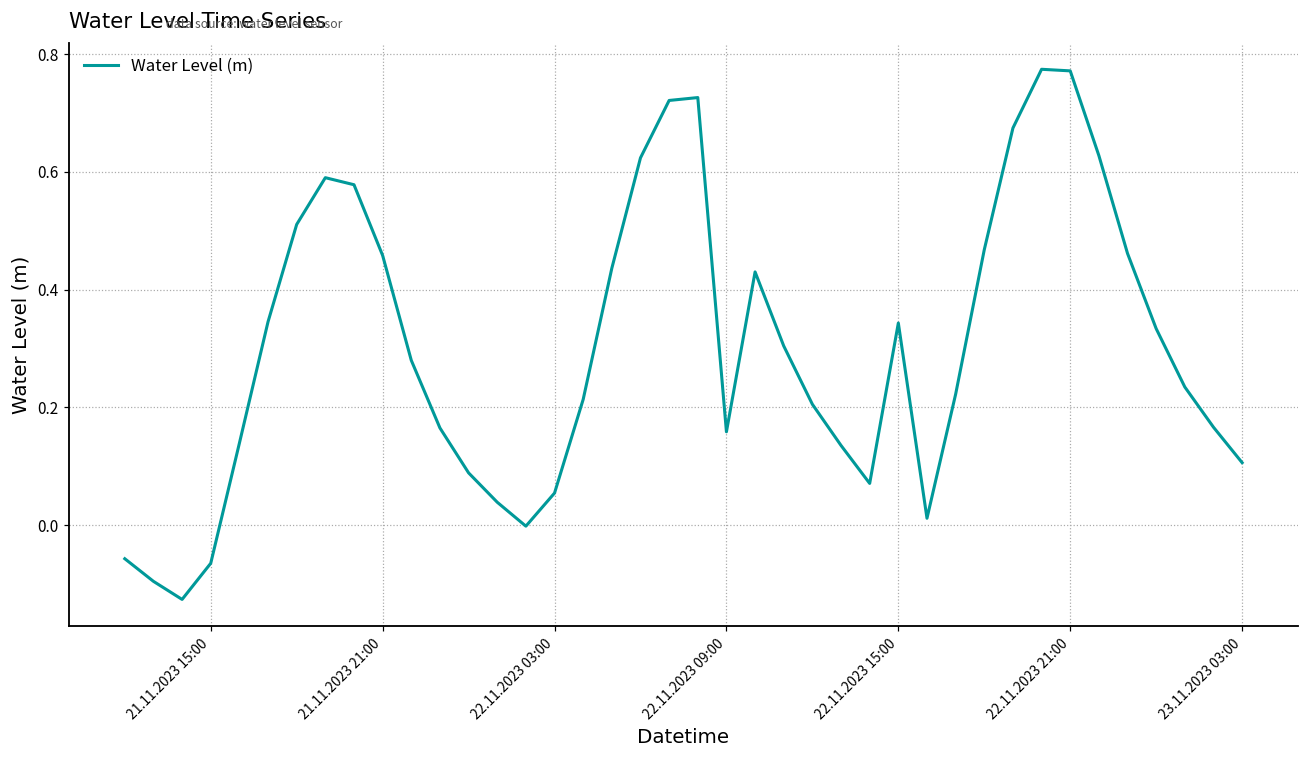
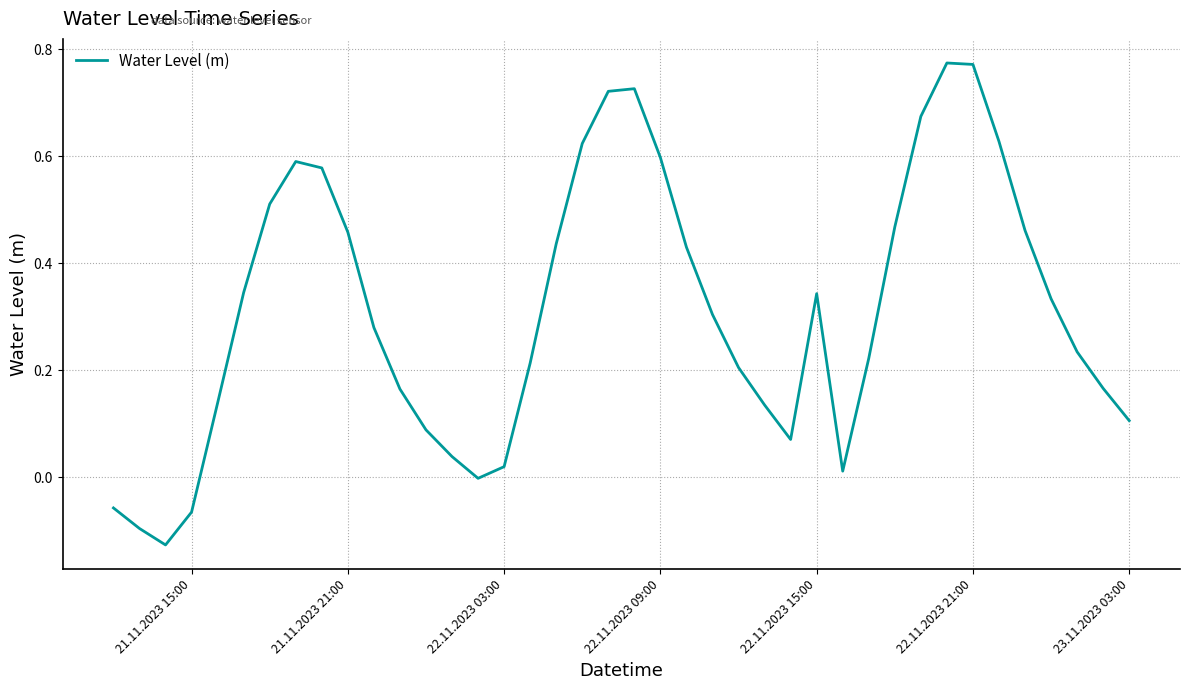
22.11.2023 03:00: 0.05 -> 0.02
22.11.2023 09:00: 0.16 -> 0.60
